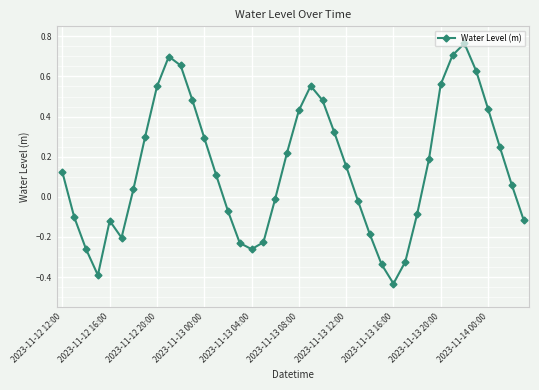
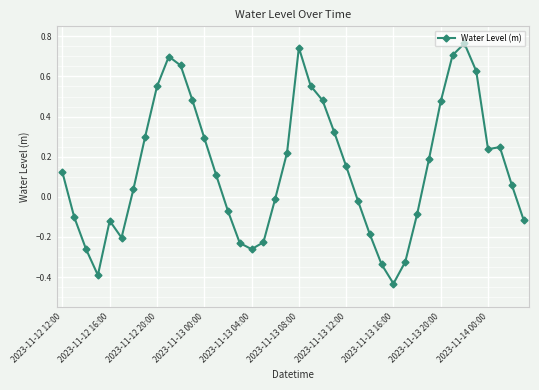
2023-11-13 08:00: 0.43 -> 0.74
2023-11-13 20:00: 0.56 -> 0.48
2023-11-14 00:00: 0.44 -> 0.24
